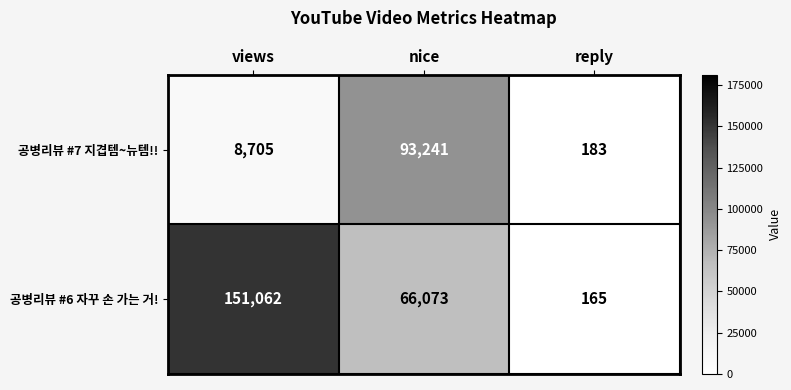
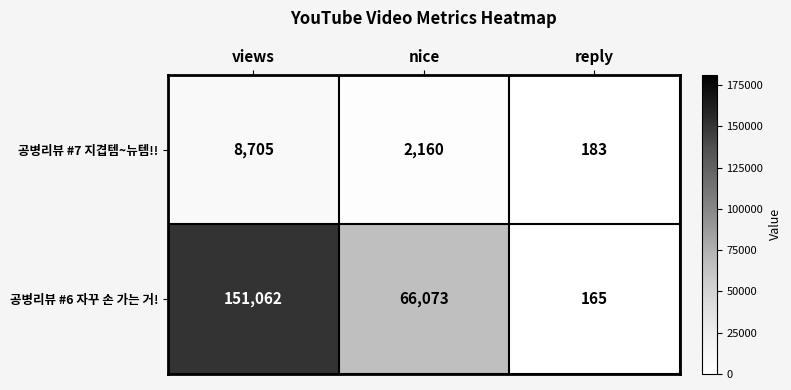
공병리뷰 #7 지겹템~뉴템!!, nice: 93,241 -> 2,160
